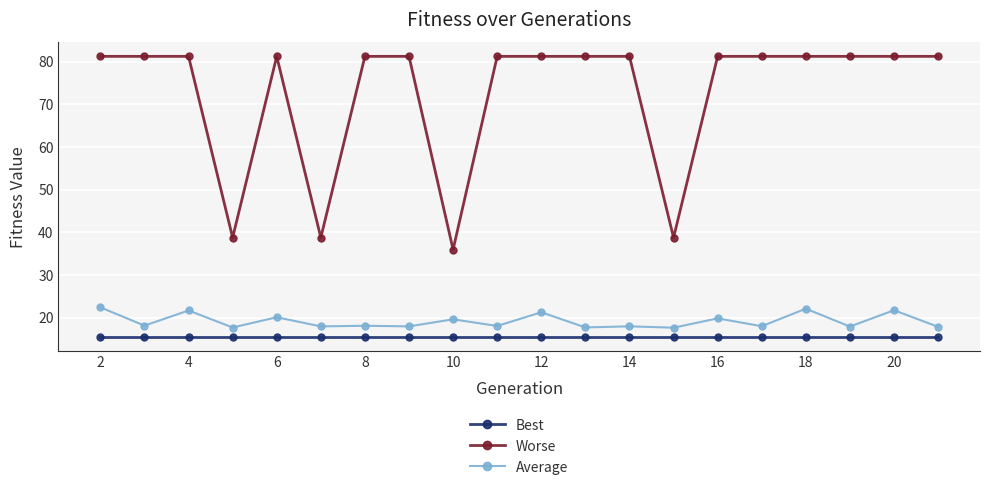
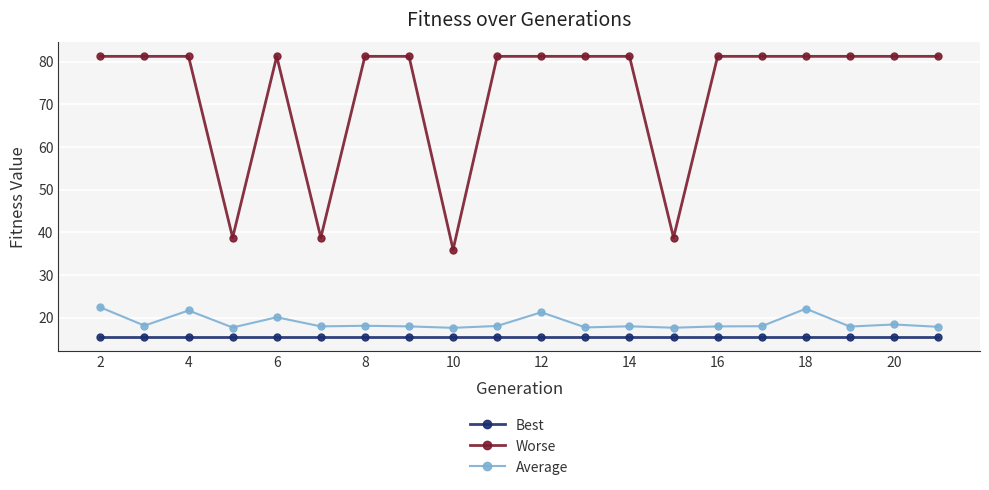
Average, 10: 20 -> 18
Average, 16: 20 -> 18
Average, 20: 22 -> 18
